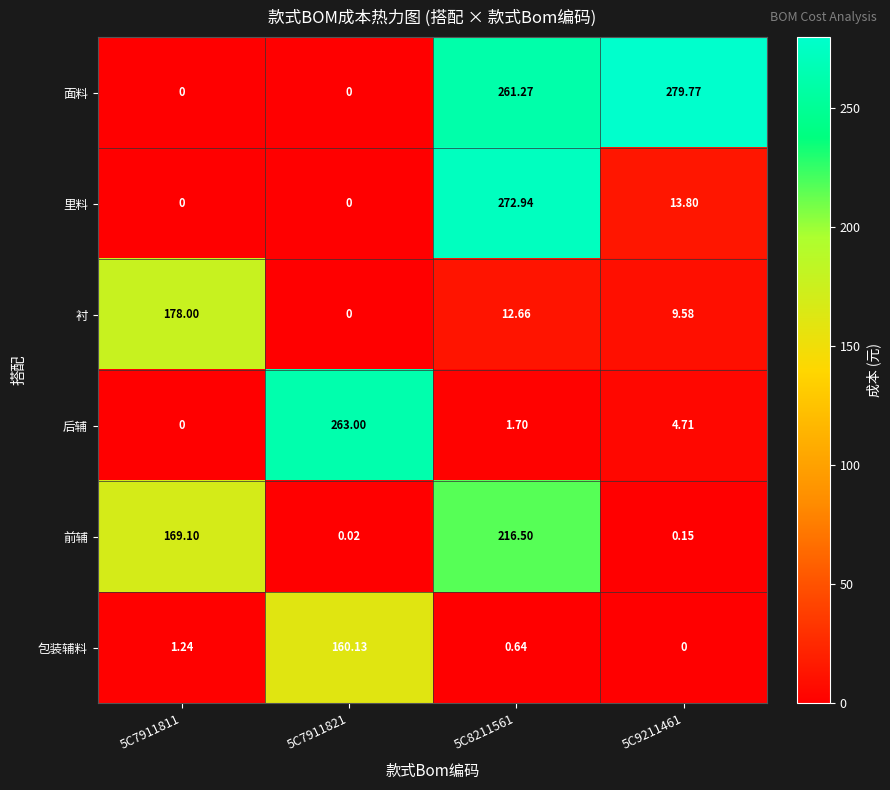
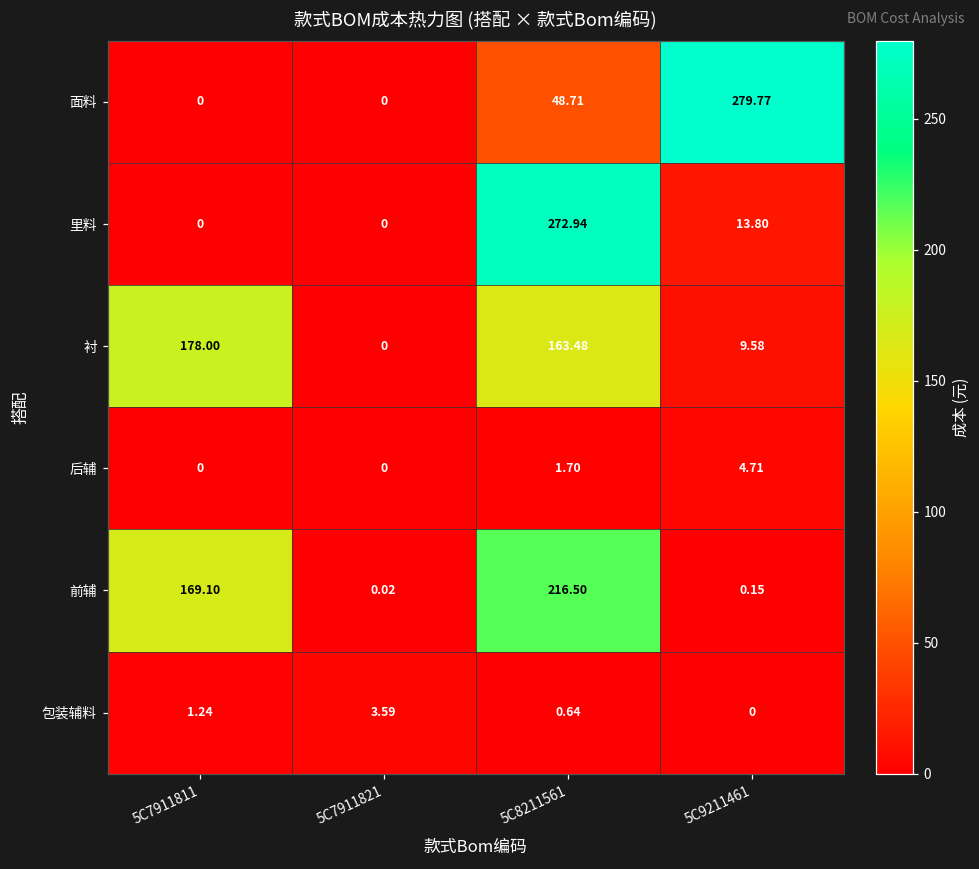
面料, 5C8211561: 261.27 -> 48.71
衬, 5C8211561: 12.66 -> 163.48
后辅, 5C7911821: 263.00 -> 0
包装辅料, 5C7911821: 160.13 -> 3.59
